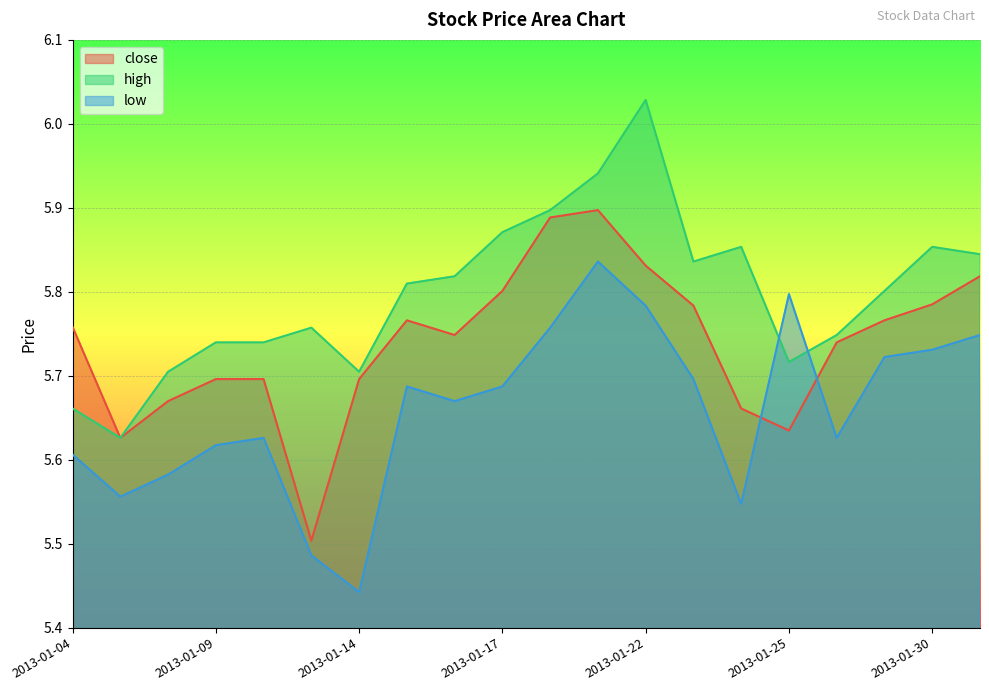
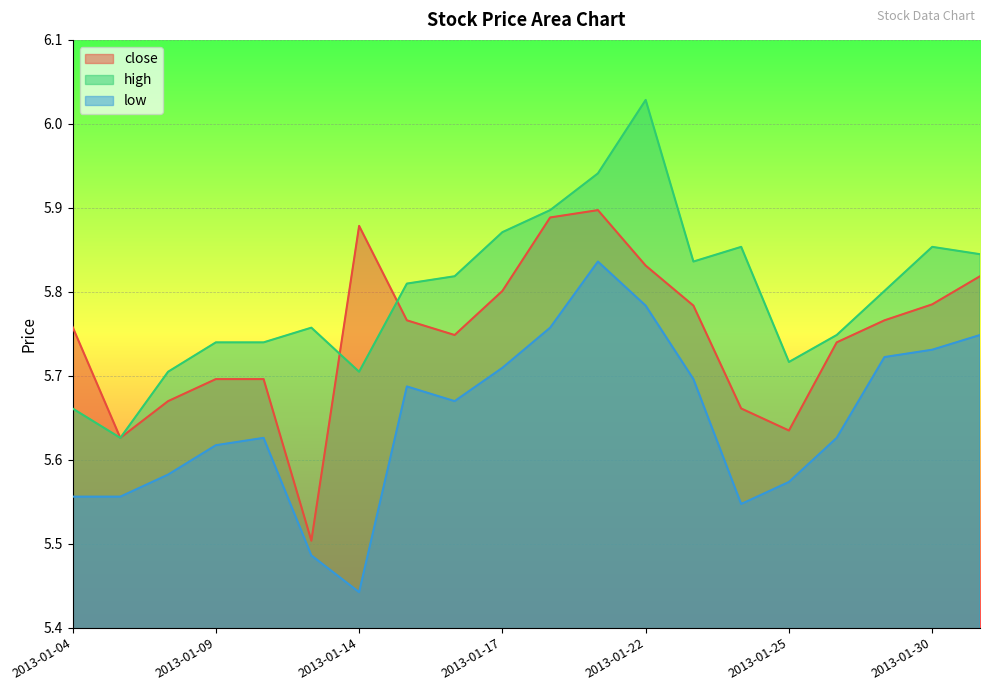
low, 2013-01-04: 5.61 -> 5.56
close, 2013-01-14: 5.70 -> 5.88
low, 2013-01-17: 5.69 -> 5.71
low, 2013-01-25: 5.80 -> 5.57
